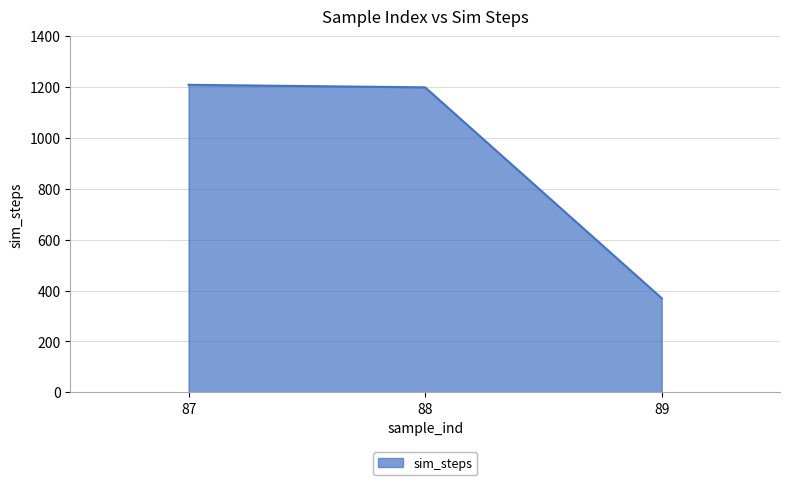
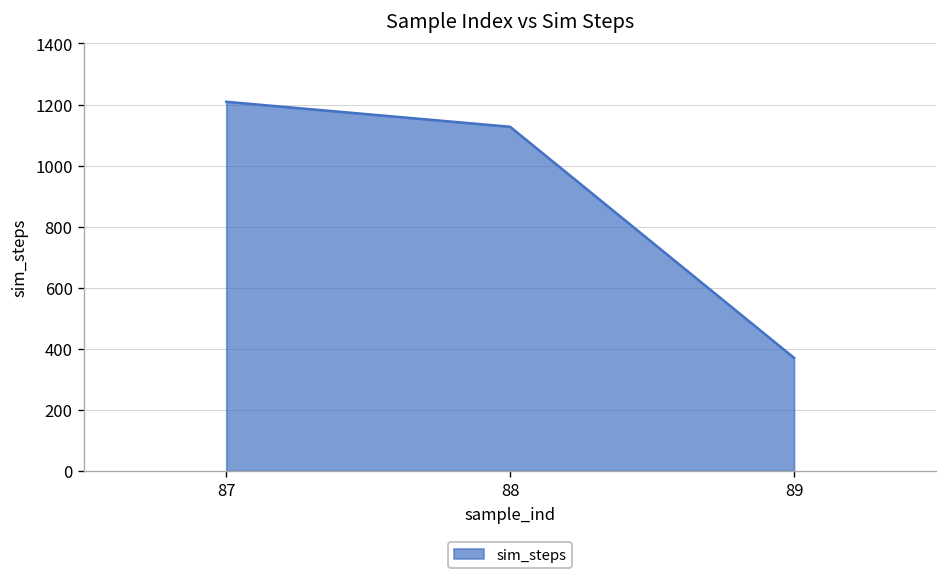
88: 1200 -> 1130
